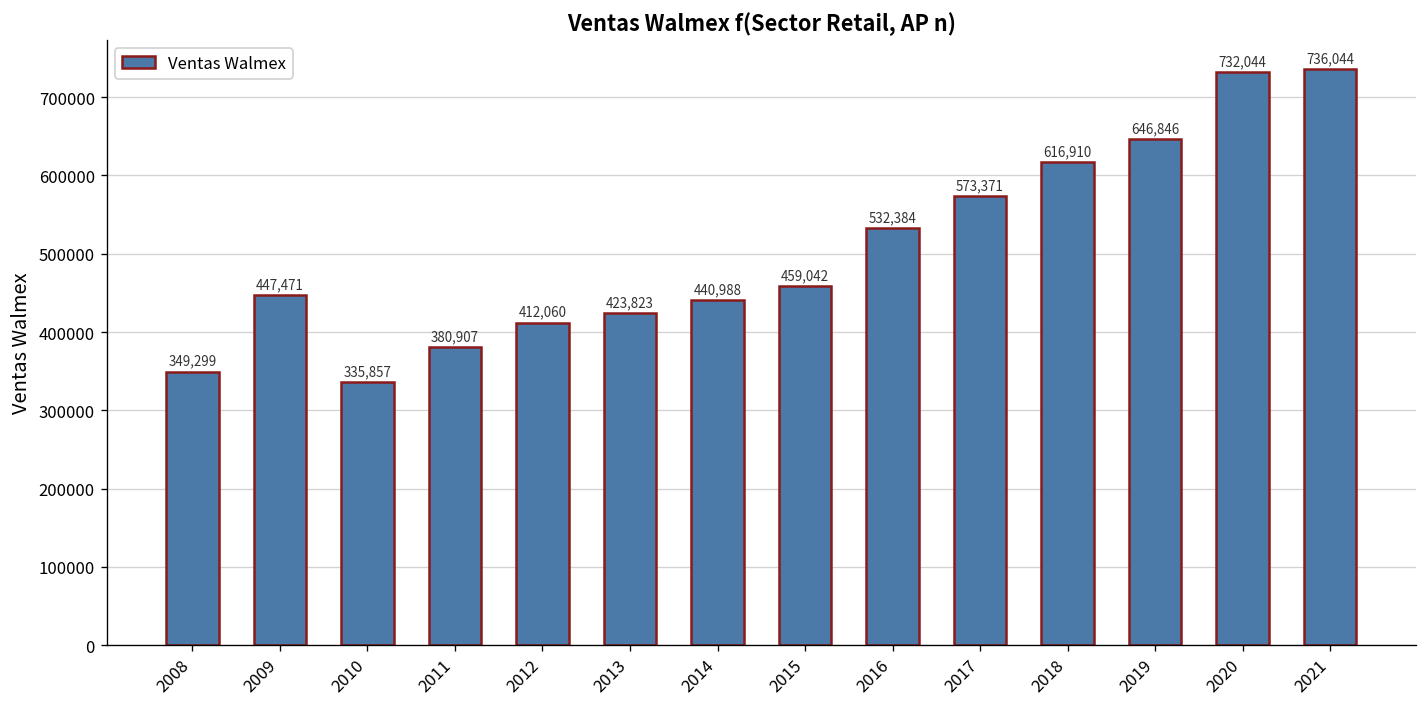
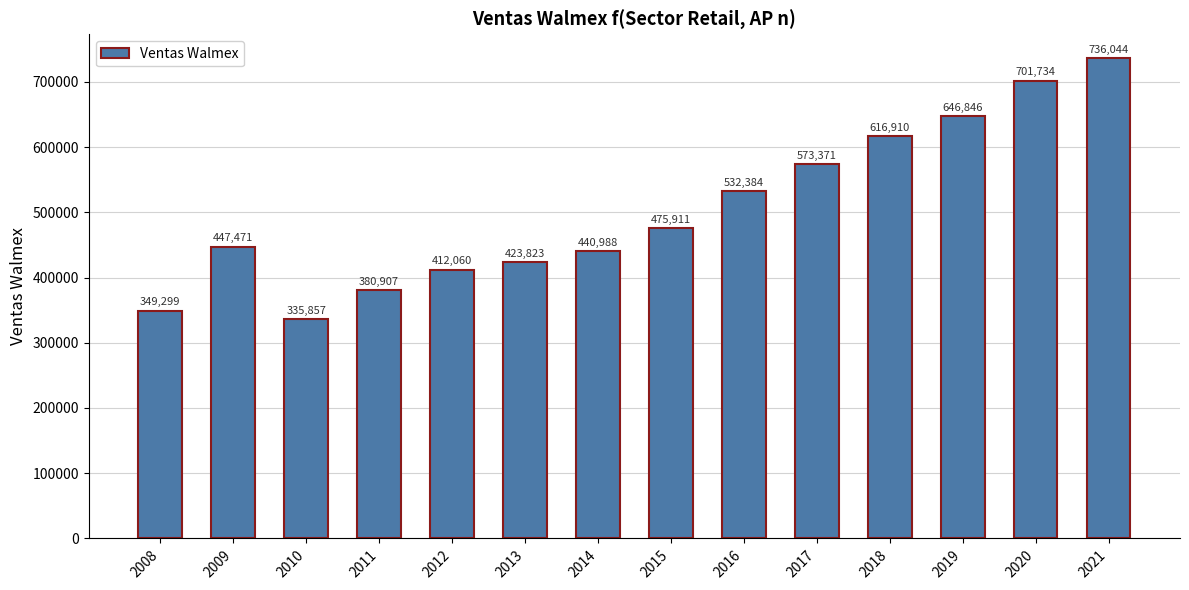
2015: 459,042 -> 475,911
2020: 732,044 -> 701,734
